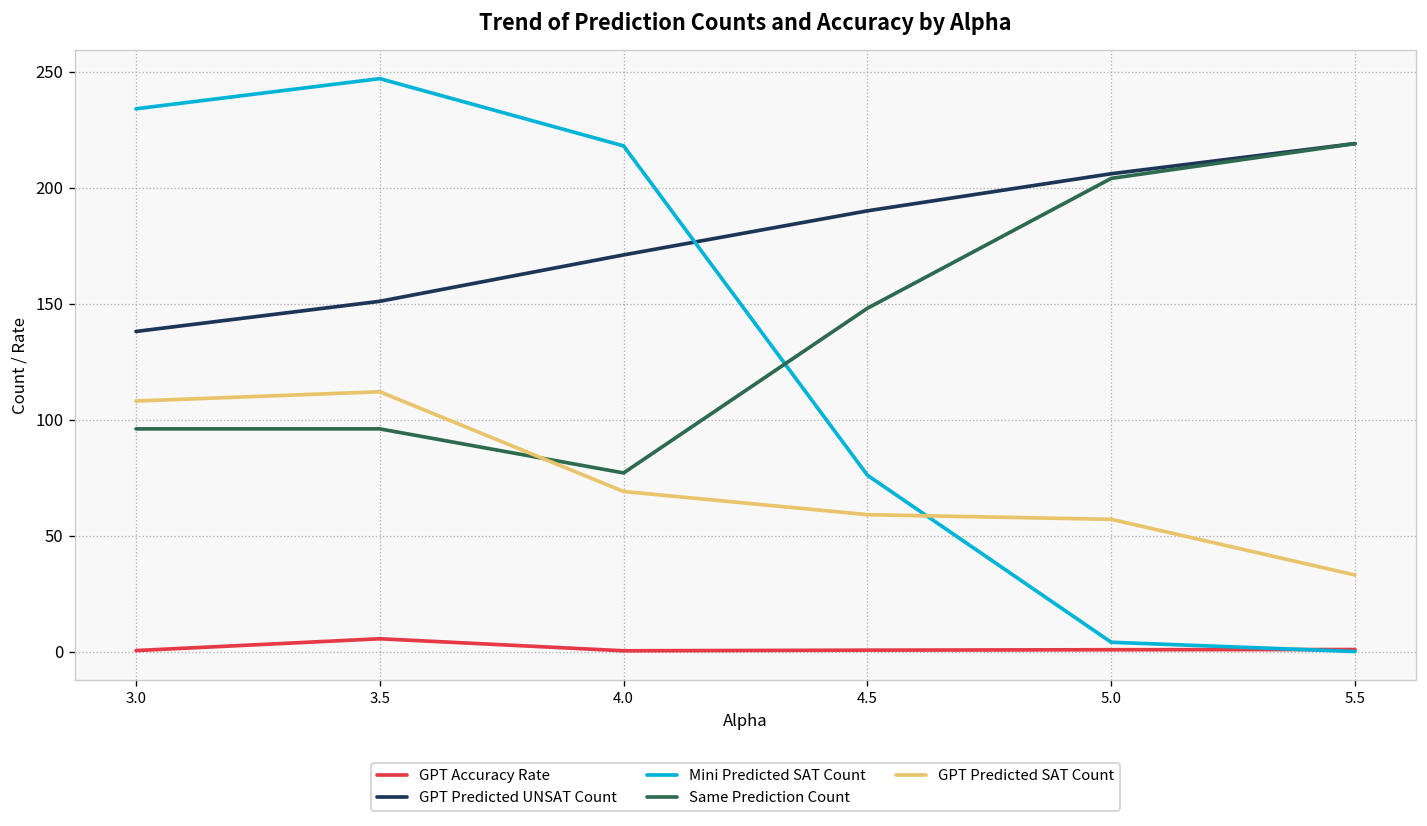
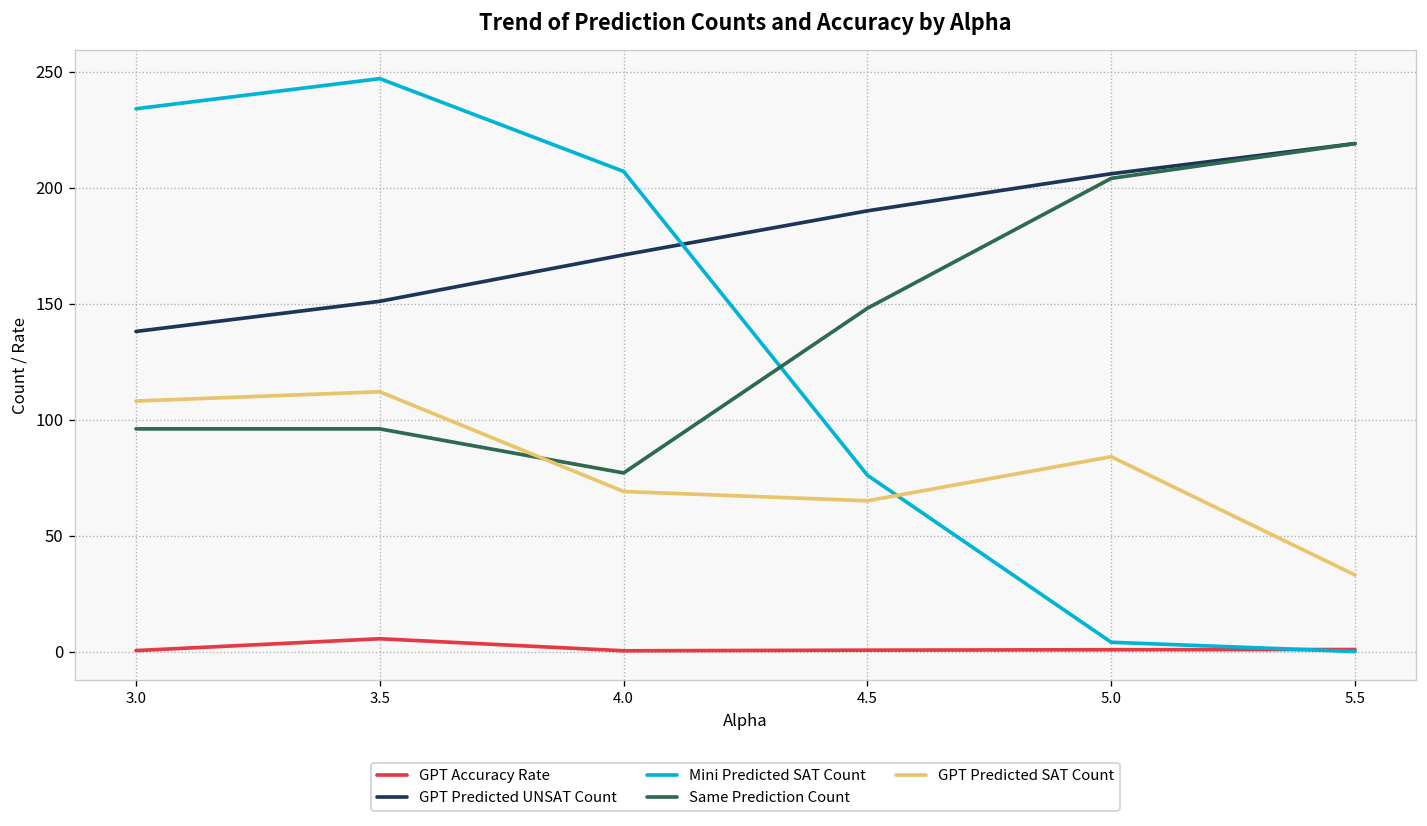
Mini Predicted SAT Count, 4.0: 218 -> 207
GPT Predicted SAT Count, 4.5: 59 -> 65
GPT Predicted SAT Count, 5.0: 57 -> 84
